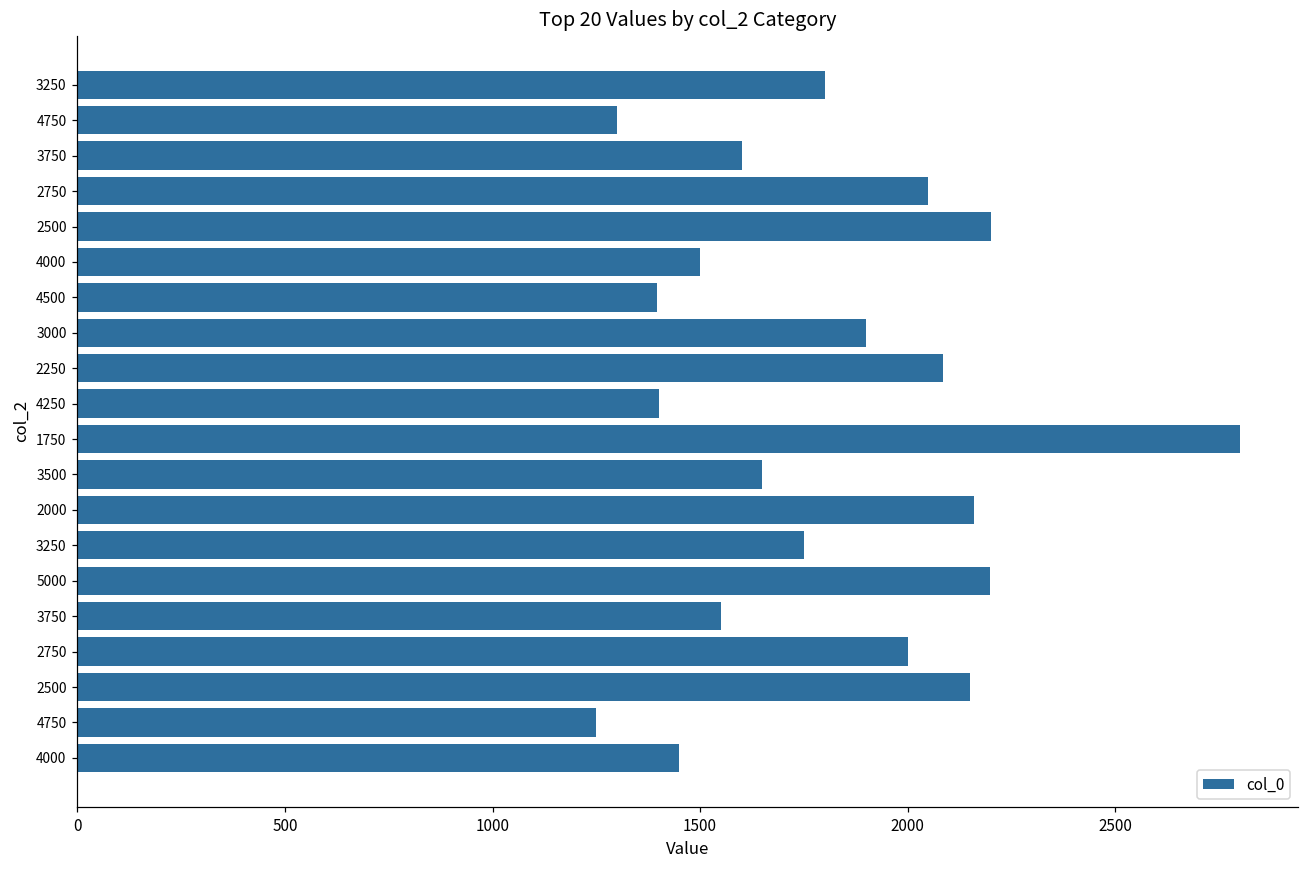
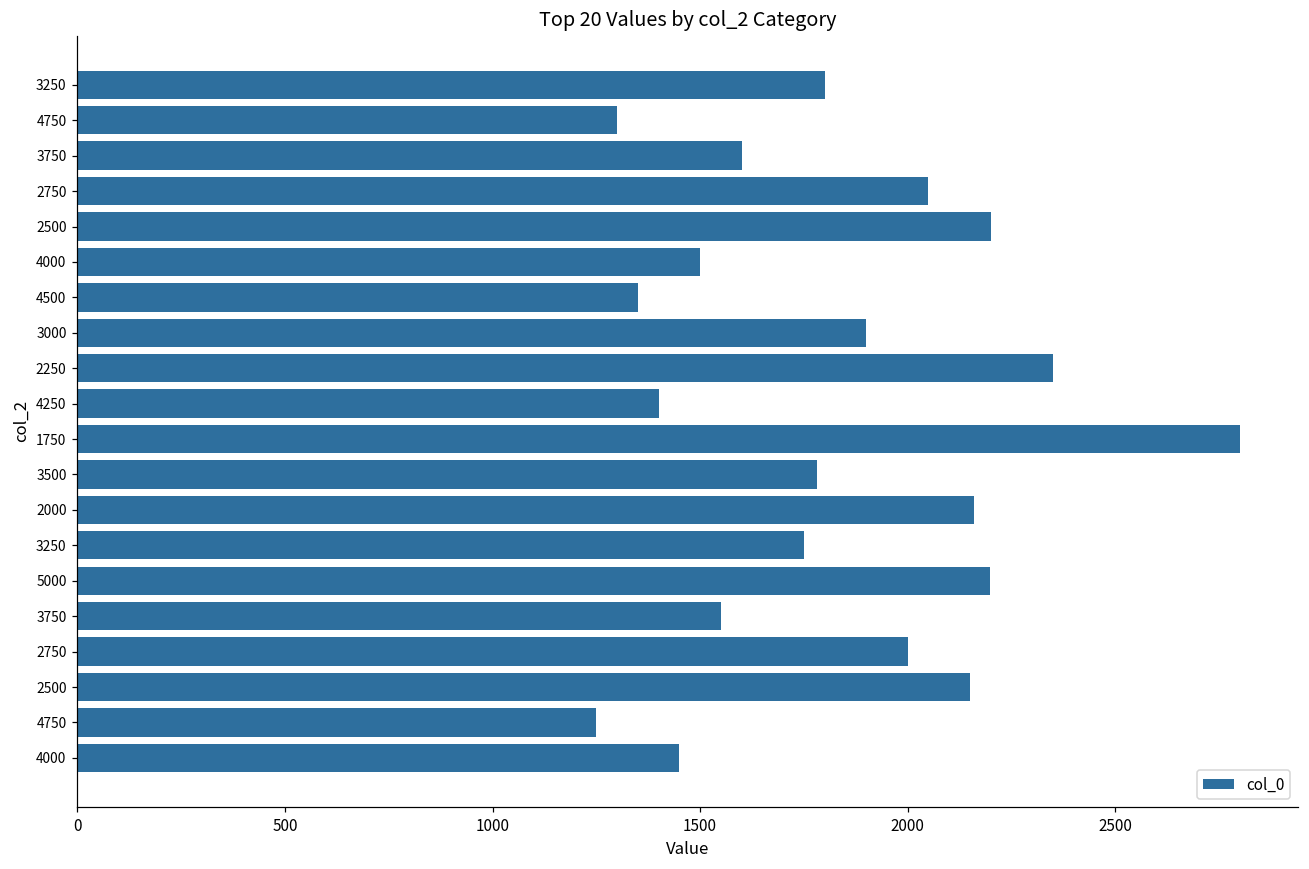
4500: 1400 -> 1350
2250: 2090 -> 2350
3500: 1650 -> 1780
